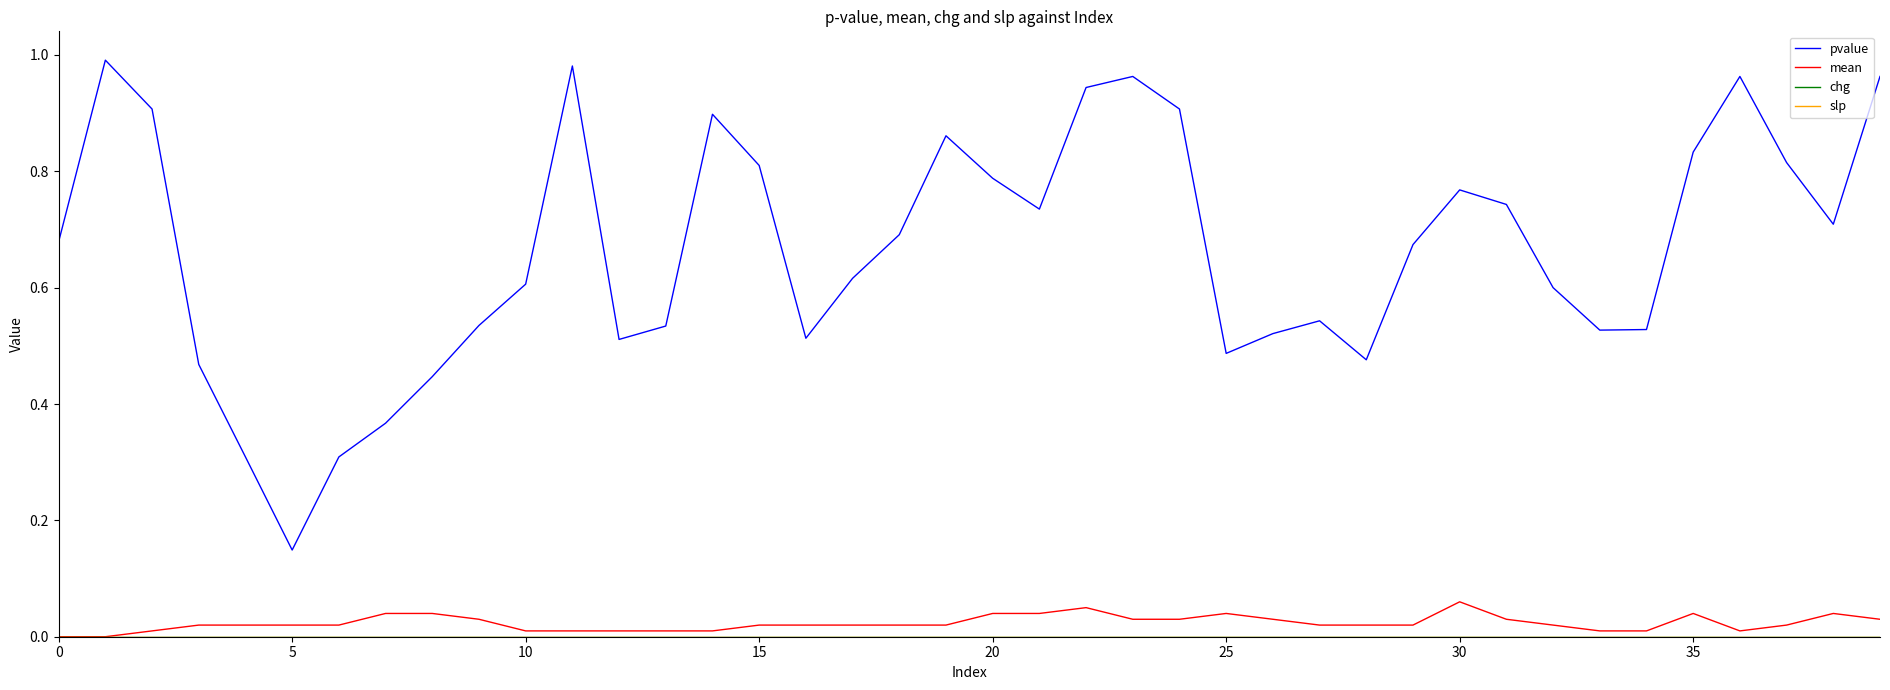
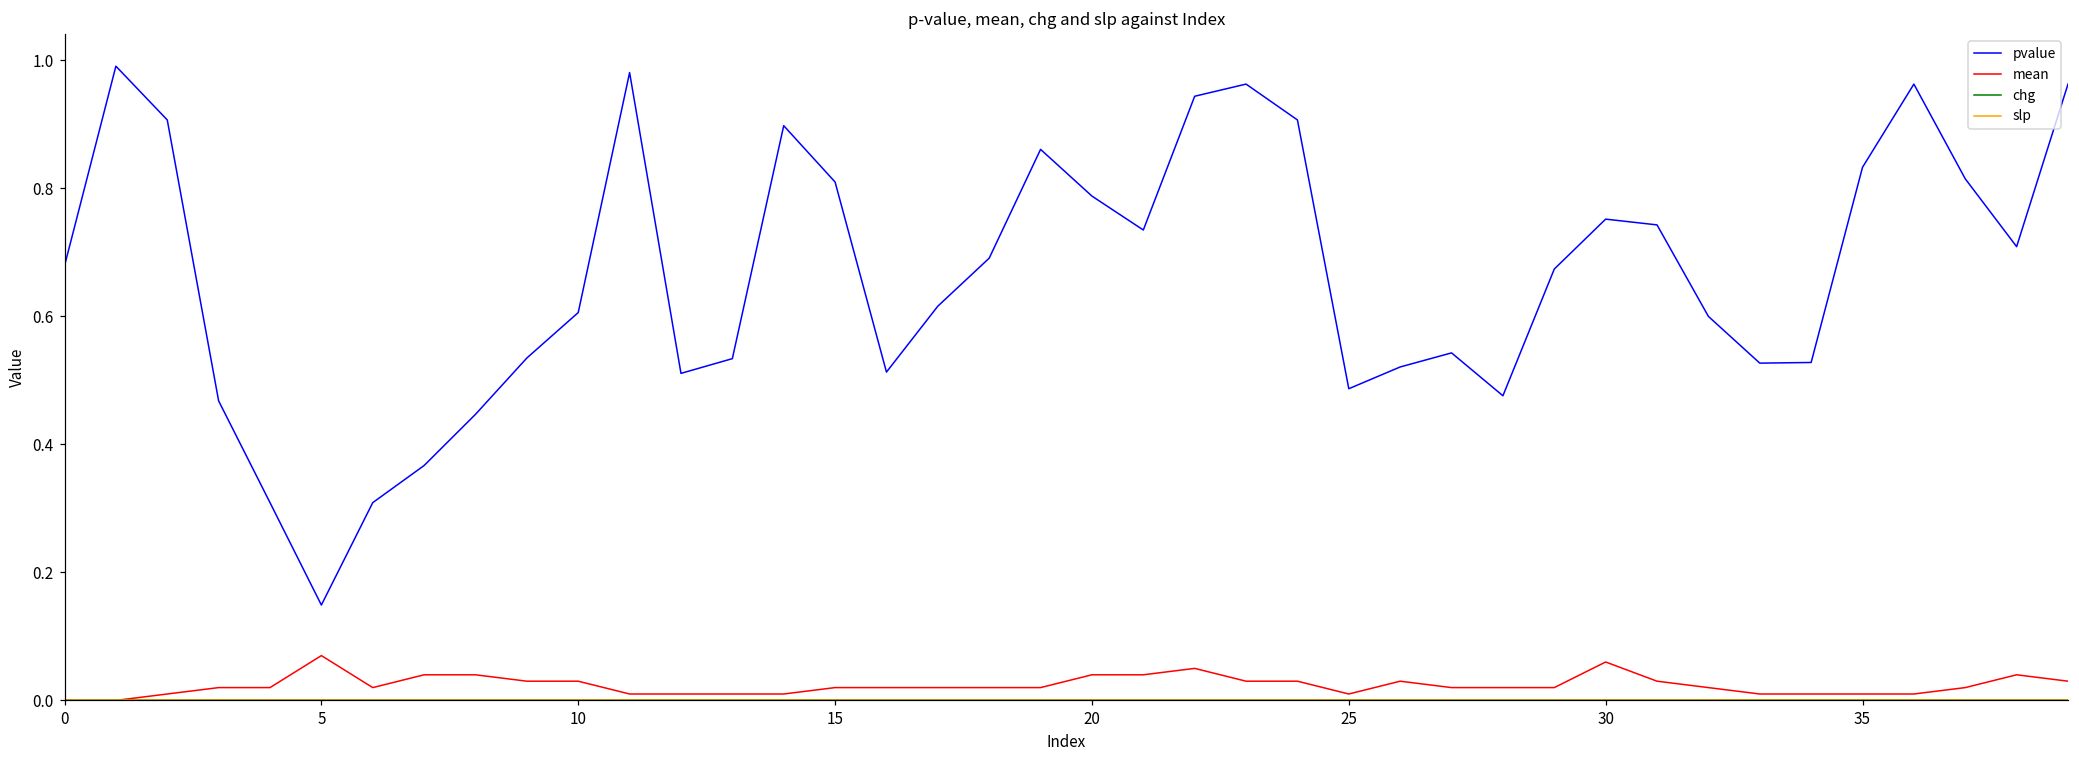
mean, 5: 0.02 -> 0.07
mean, 10: 0.01 -> 0.03
mean, 25: 0.04 -> 0.01
pvalue, 30: 0.77 -> 0.75
mean, 35: 0.04 -> 0.01
